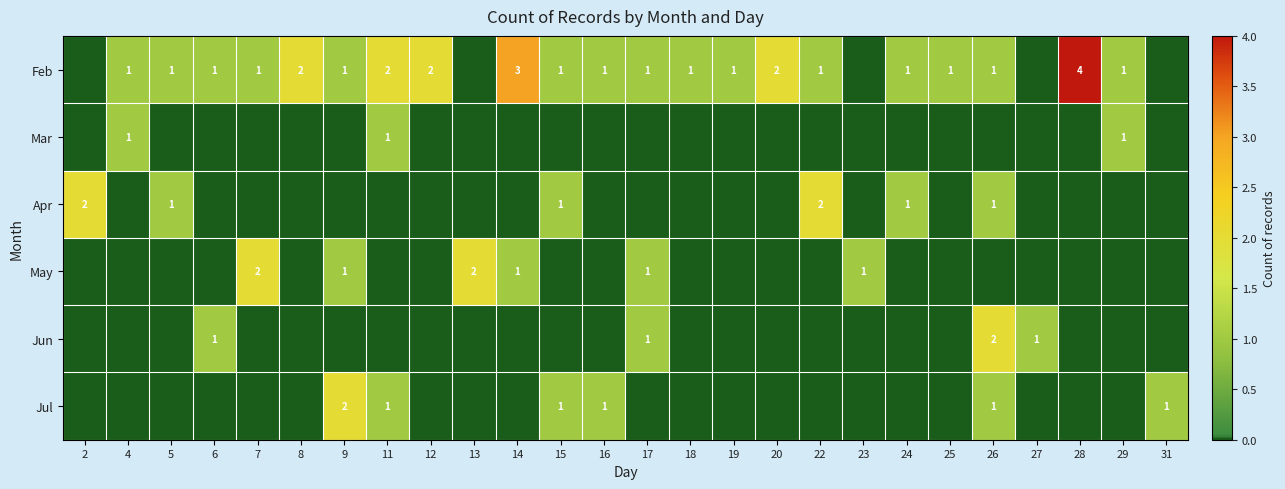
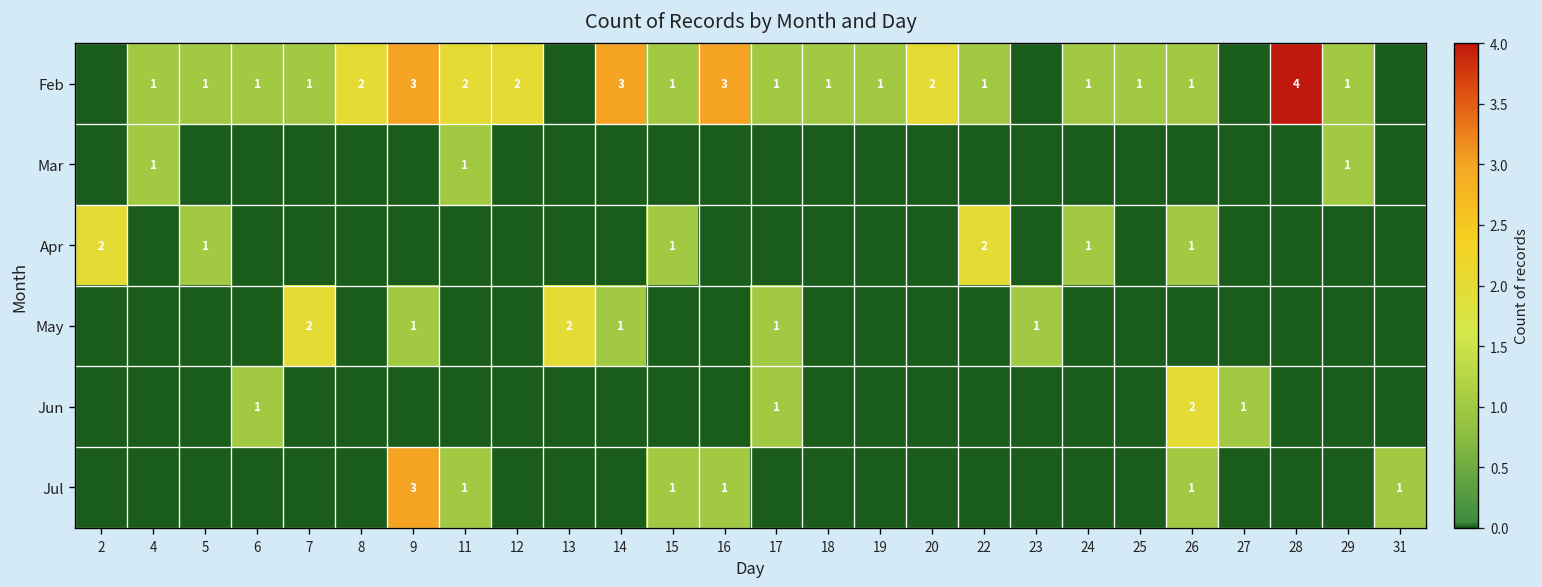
Feb, 9: 1 -> 3
Feb, 16: 1 -> 3
Jul, 9: 2 -> 3
